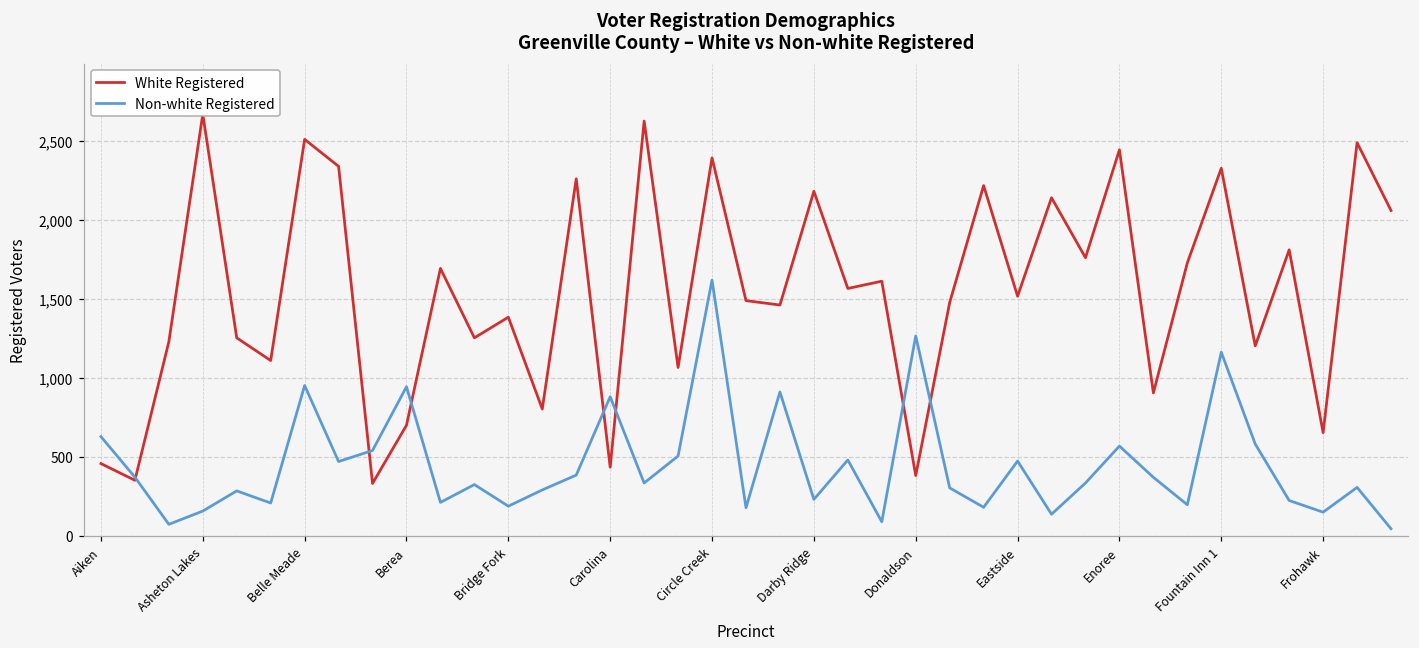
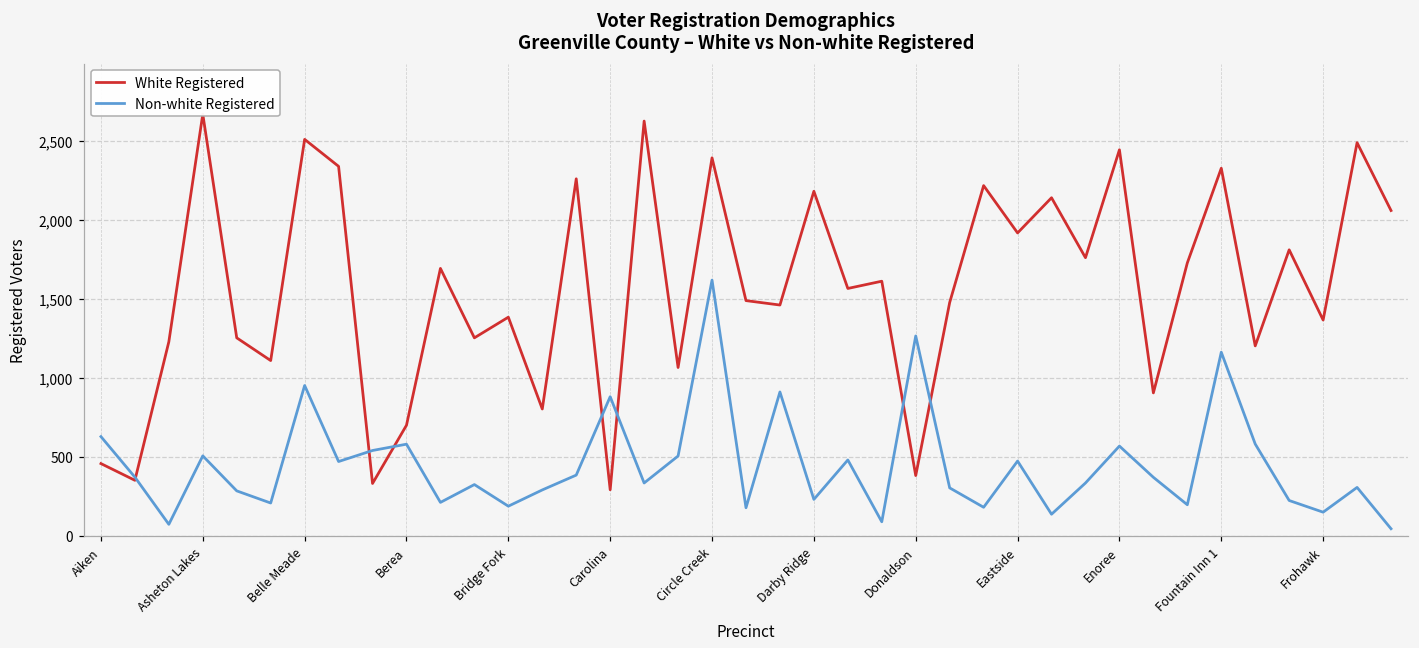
Non-white Registered, Asheton Lakes: 160 -> 510
Non-white Registered, Berea: 940 -> 580
White Registered, Carolina: 430 -> 290
White Registered, Eastside: 1,520 -> 1,920
White Registered, Frohawk: 650 -> 1,370
